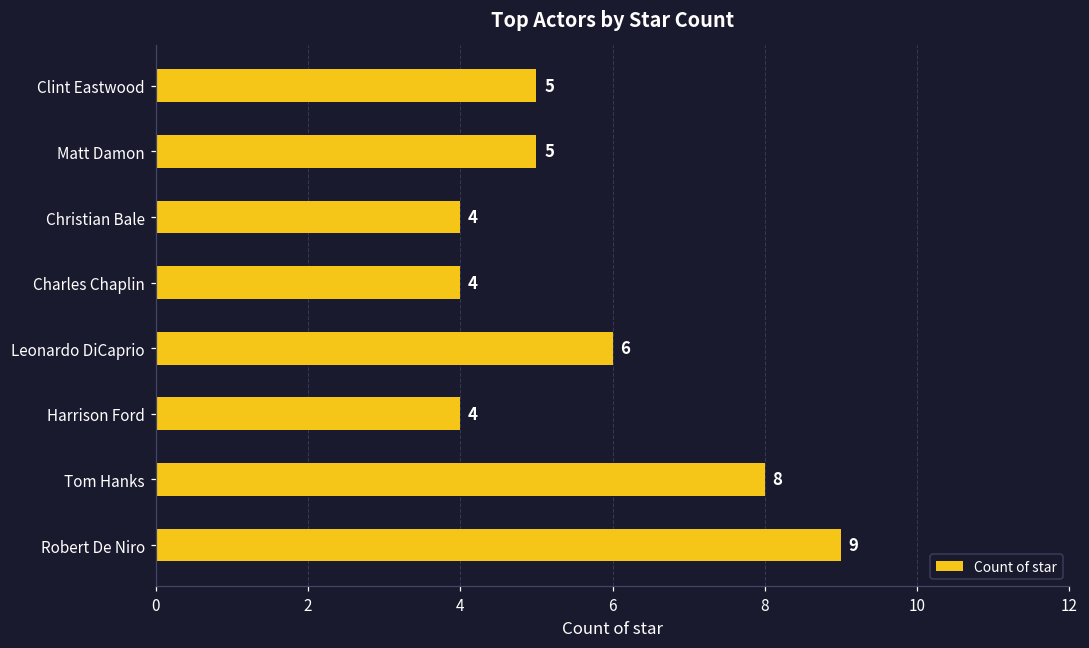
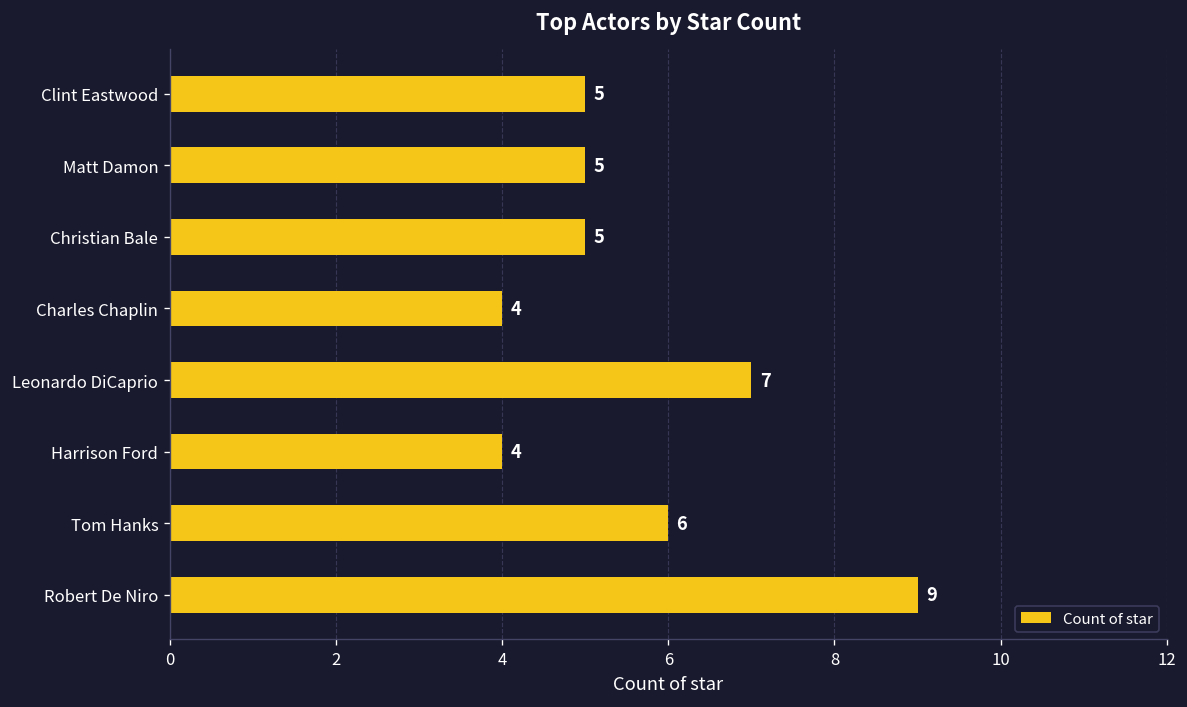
Christian Bale: 4 -> 5
Leonardo DiCaprio: 6 -> 7
Tom Hanks: 8 -> 6
